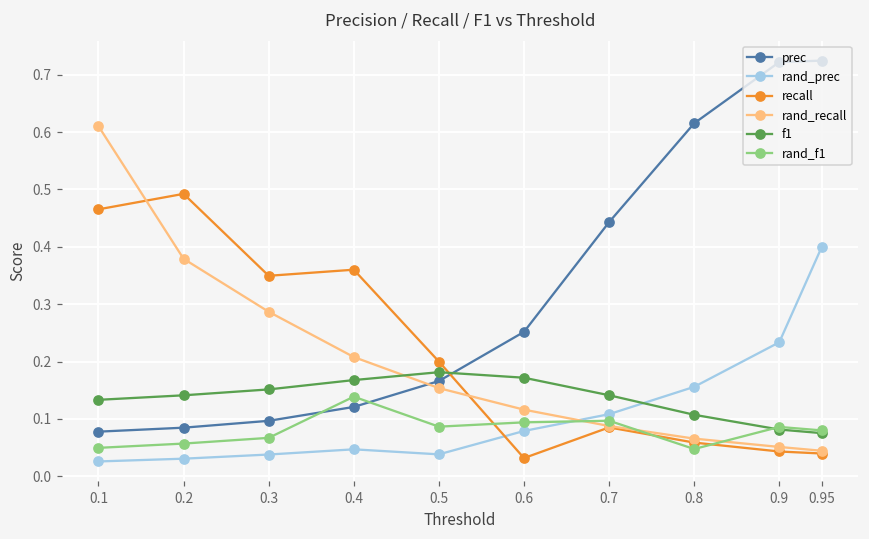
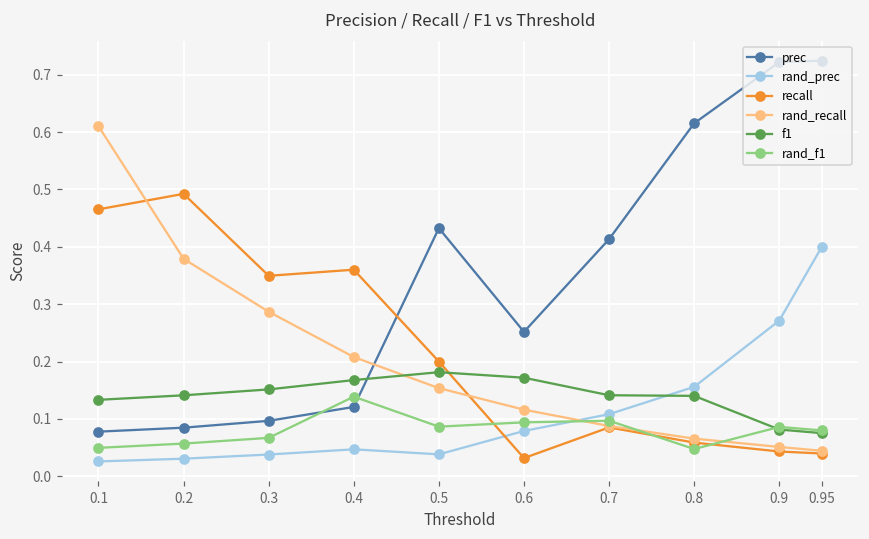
prec, 0.5: 0.17 -> 0.43
prec, 0.7: 0.44 -> 0.41
f1, 0.8: 0.11 -> 0.14
rand_prec, 0.9: 0.23 -> 0.27
